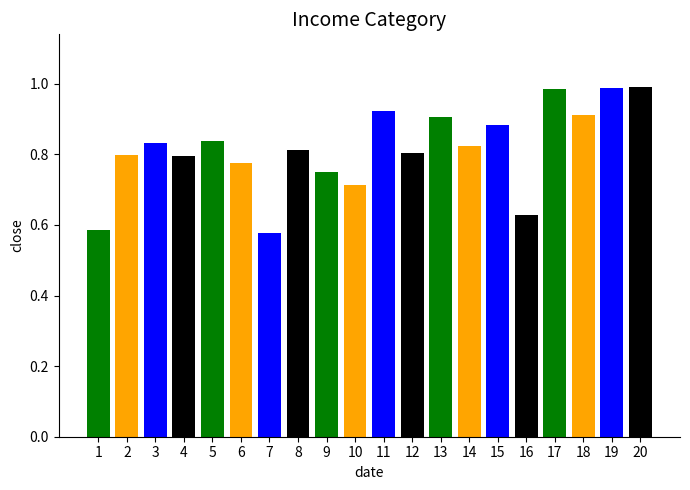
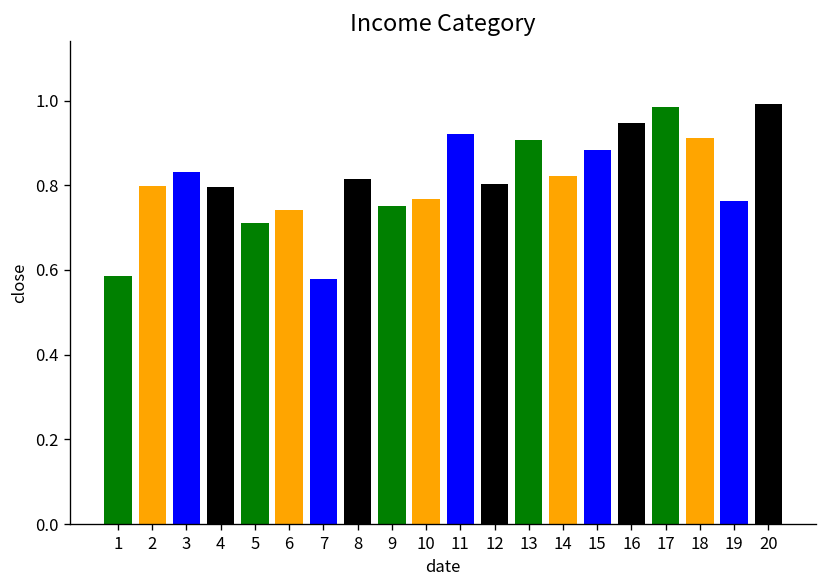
5: 0.84 -> 0.71
6: 0.78 -> 0.74
10: 0.71 -> 0.77
16: 0.63 -> 0.95
19: 0.99 -> 0.76
